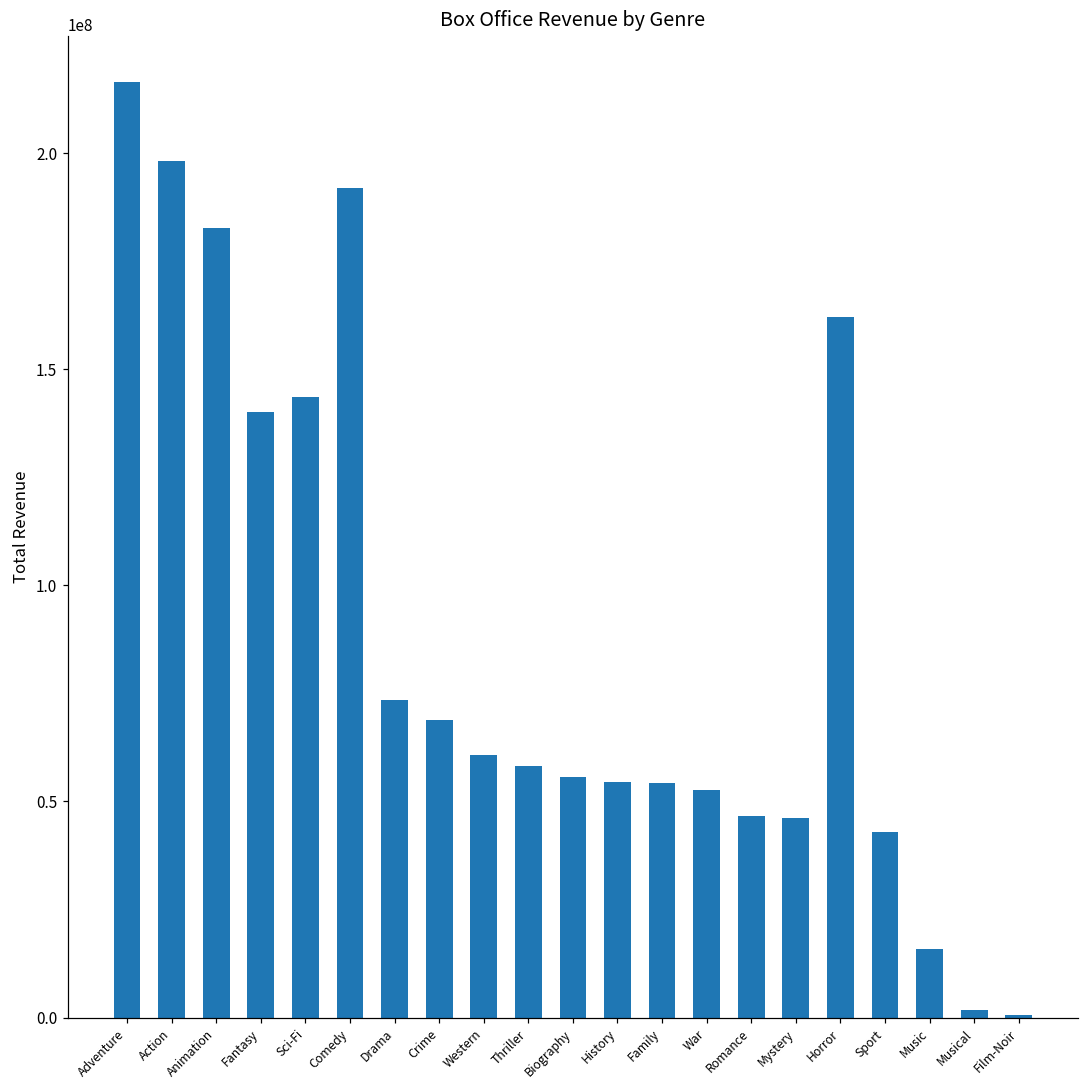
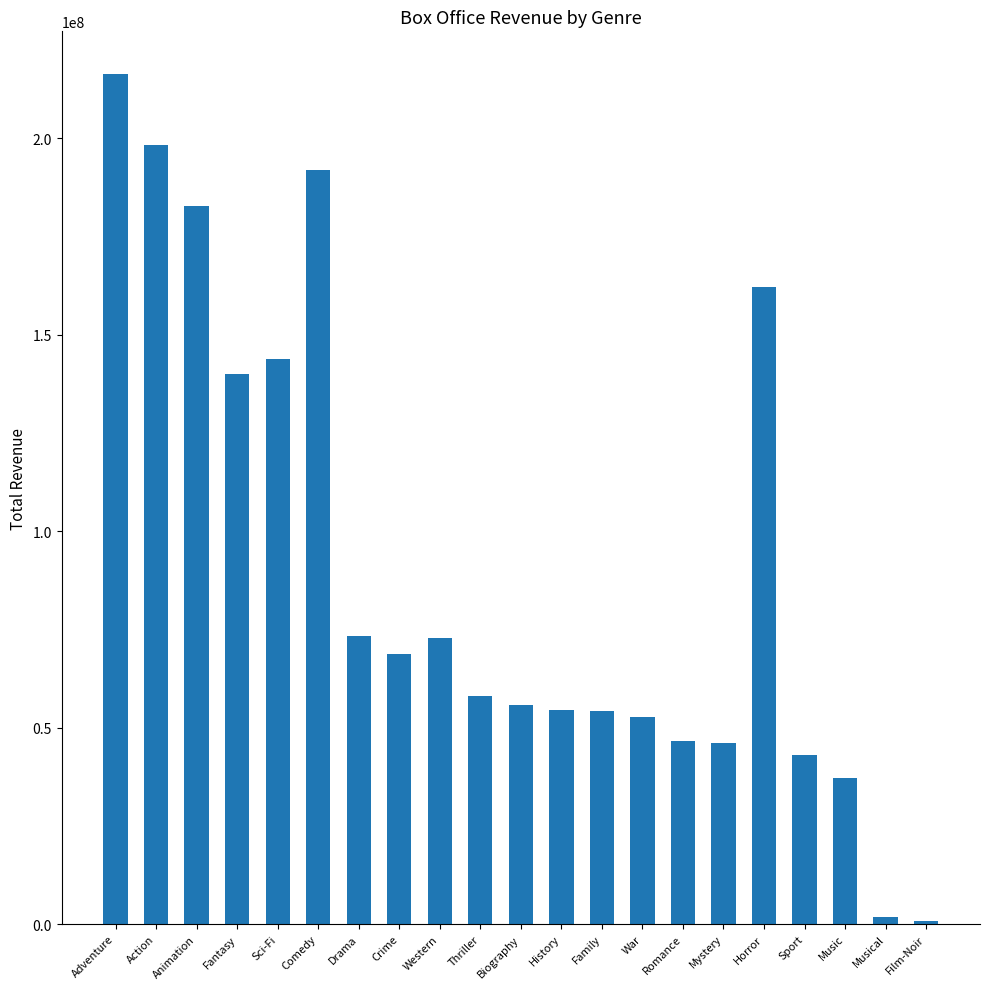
Western: 61000000 -> 73000000
Music: 16000000 -> 37000000
